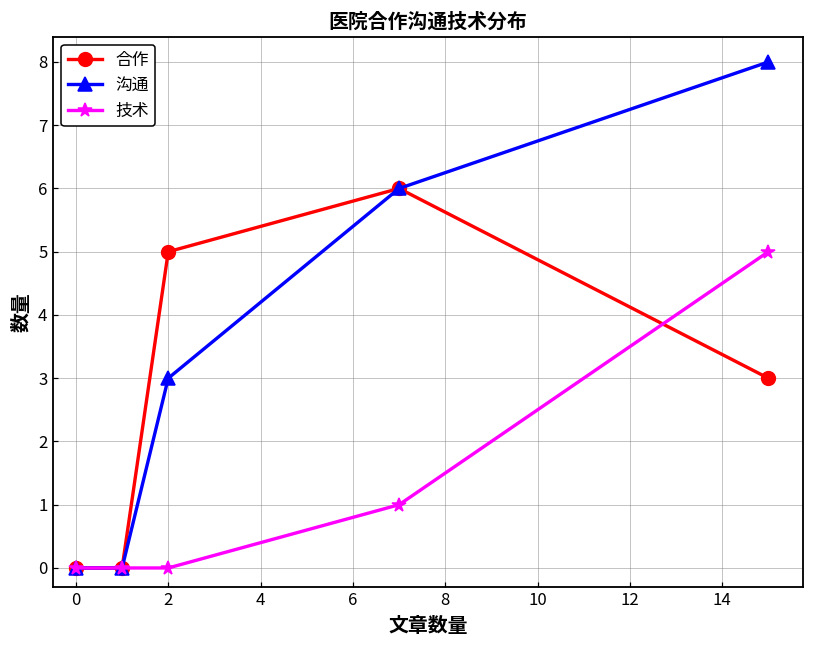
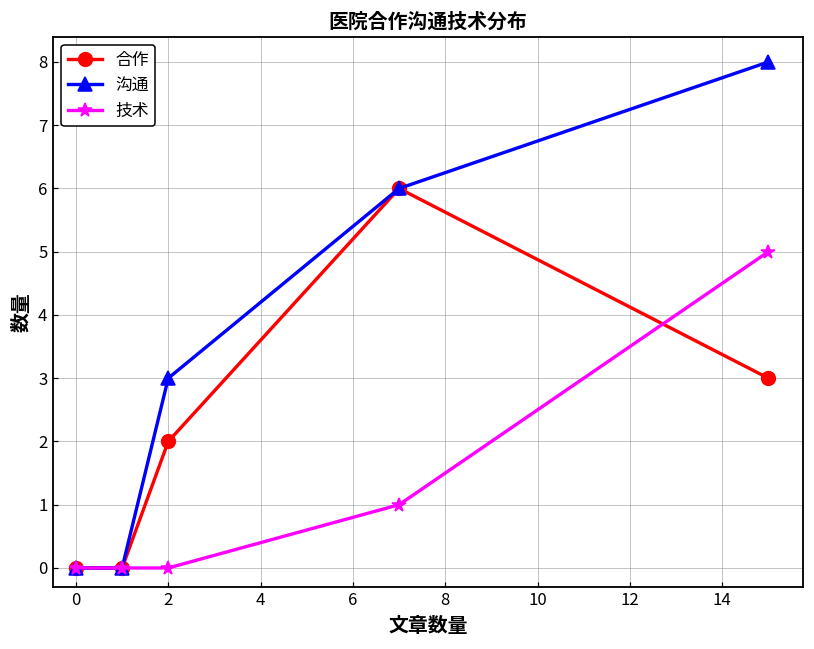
合作, 2: 5 -> 2
